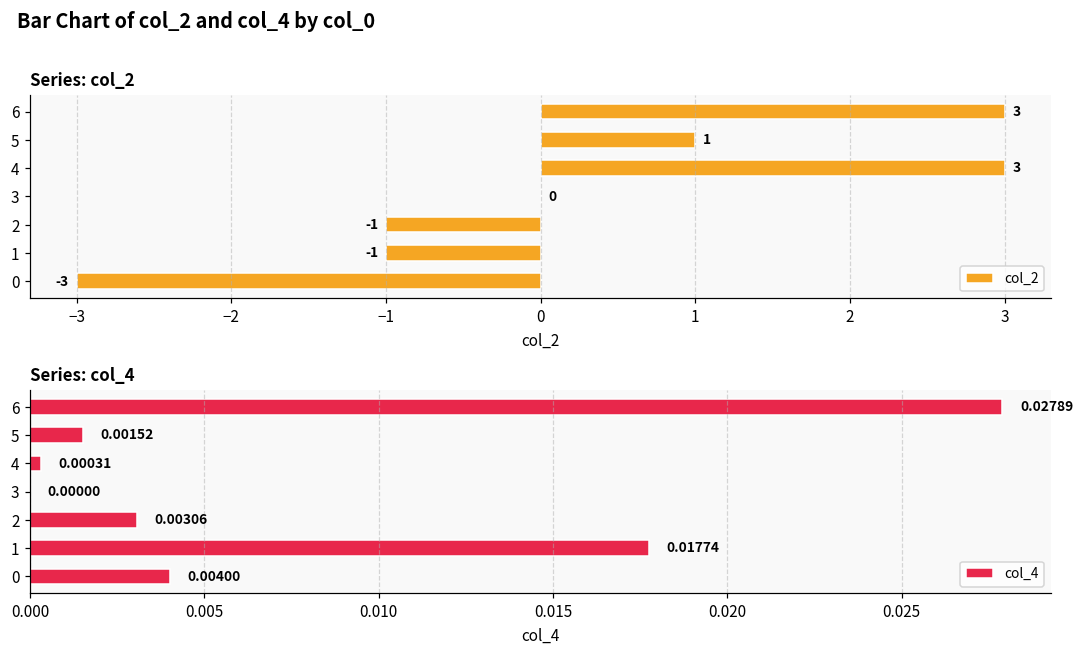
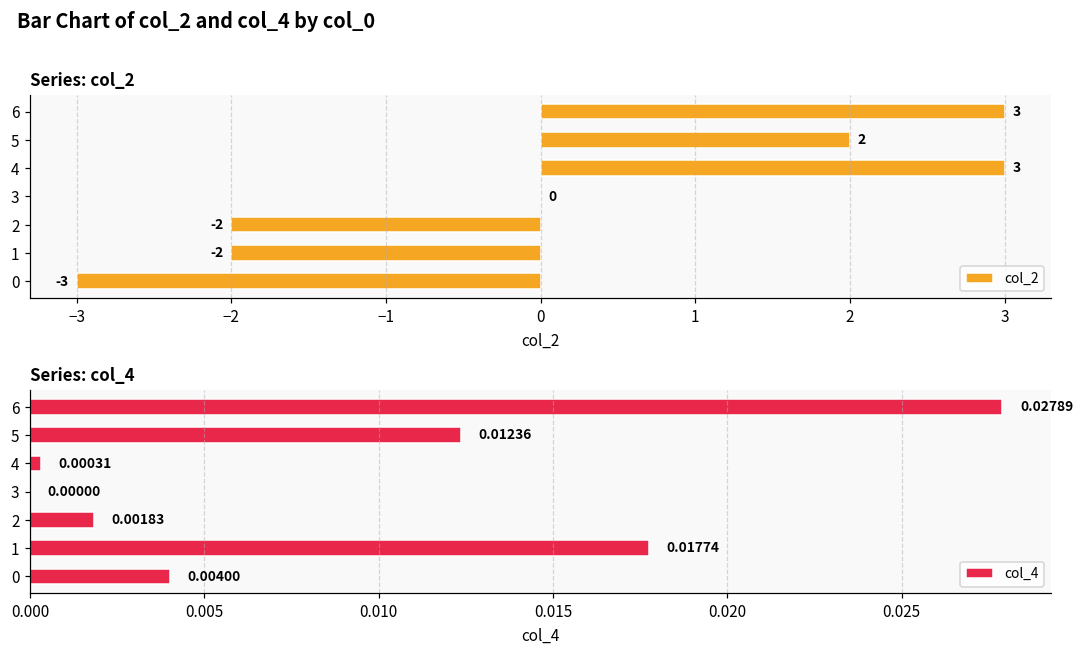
Series: col_2, col_2, 5: 1 -> 2
Series: col_2, col_2, 2: -1 -> -2
Series: col_2, col_2, 1: -1 -> -2
Series: col_4, 5: 0.00152 -> 0.01236
Series: col_4, 2: 0.00306 -> 0.00183
